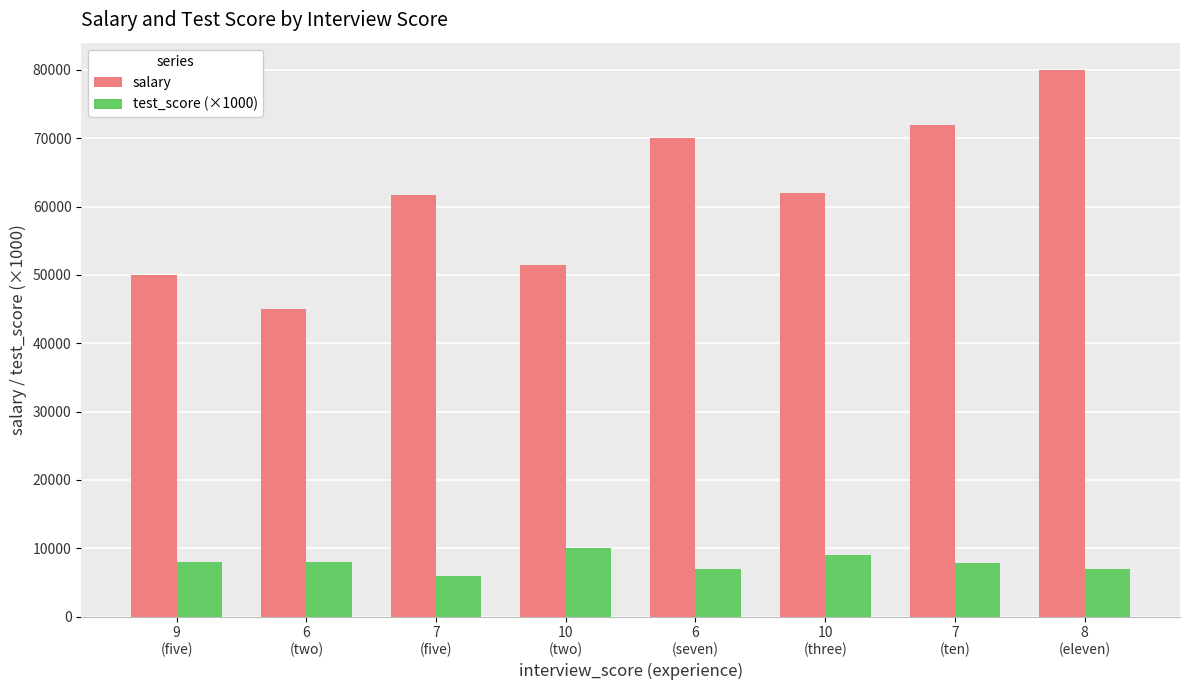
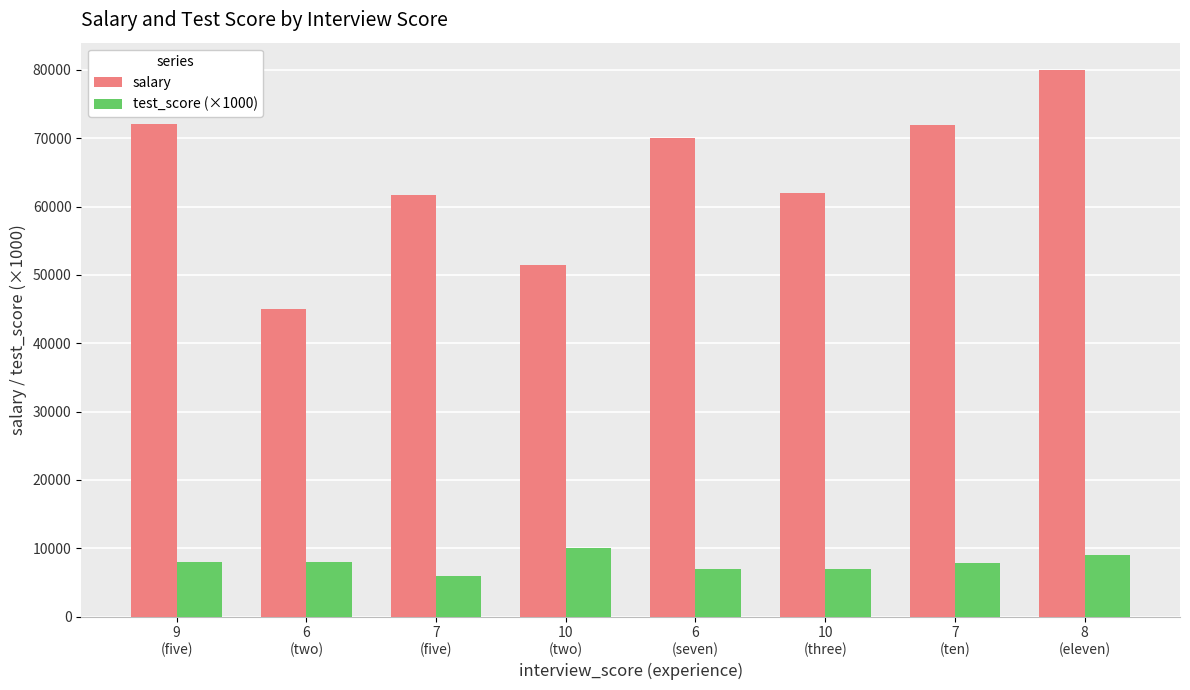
salary, 9 (five): 50000 -> 72000
test_score (×1000), 10 (three): 9000 -> 7000
test_score (×1000), 8 (eleven): 7000 -> 9000
